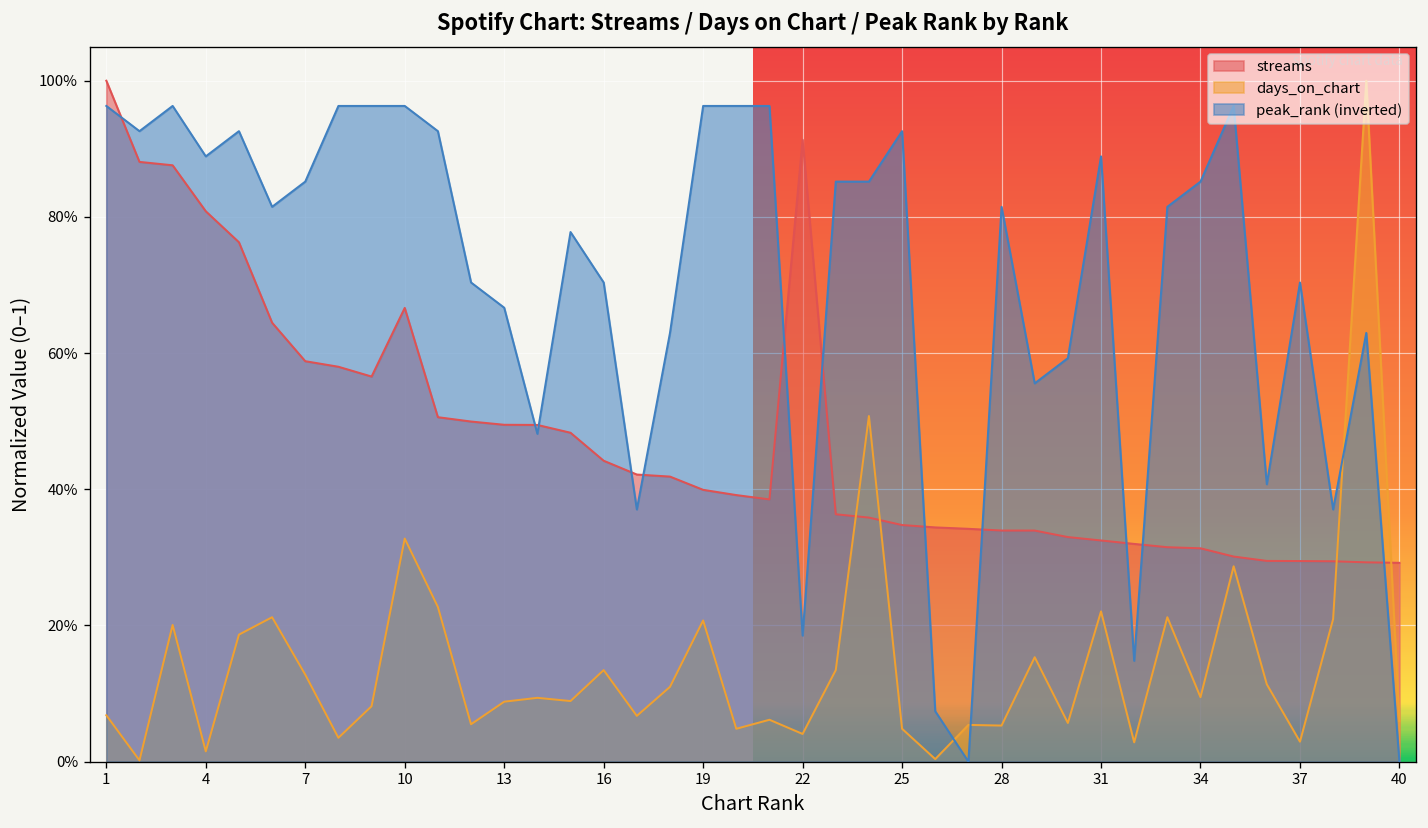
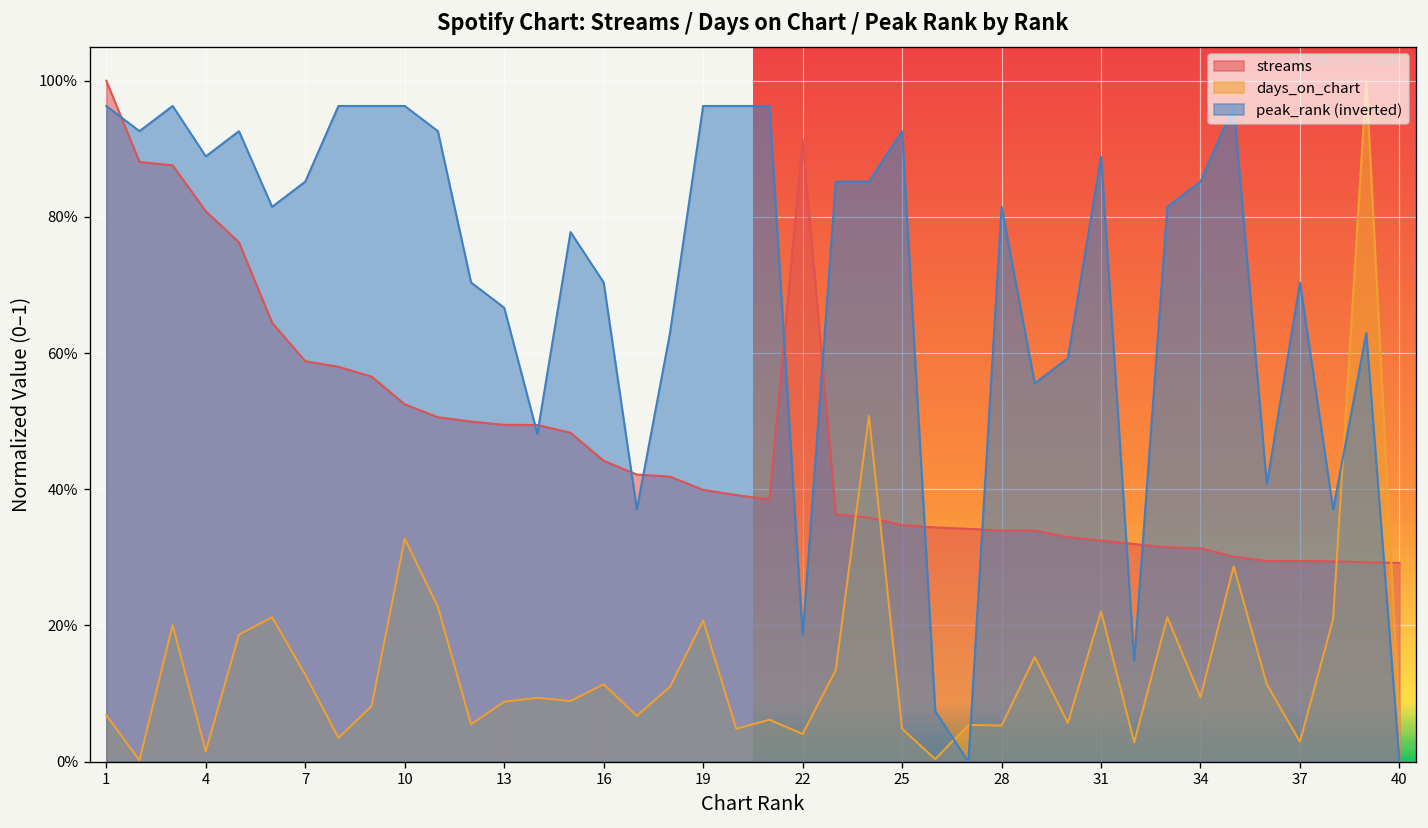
streams, 10: 67% -> 52%
days_on_chart, 16: 13% -> 11%
